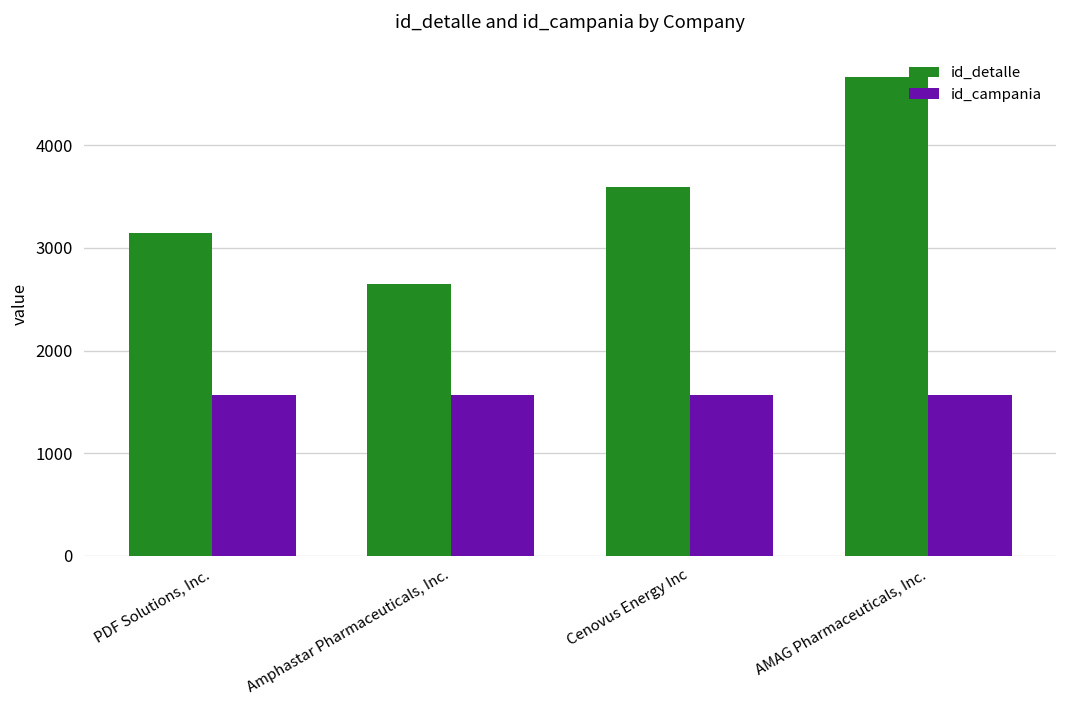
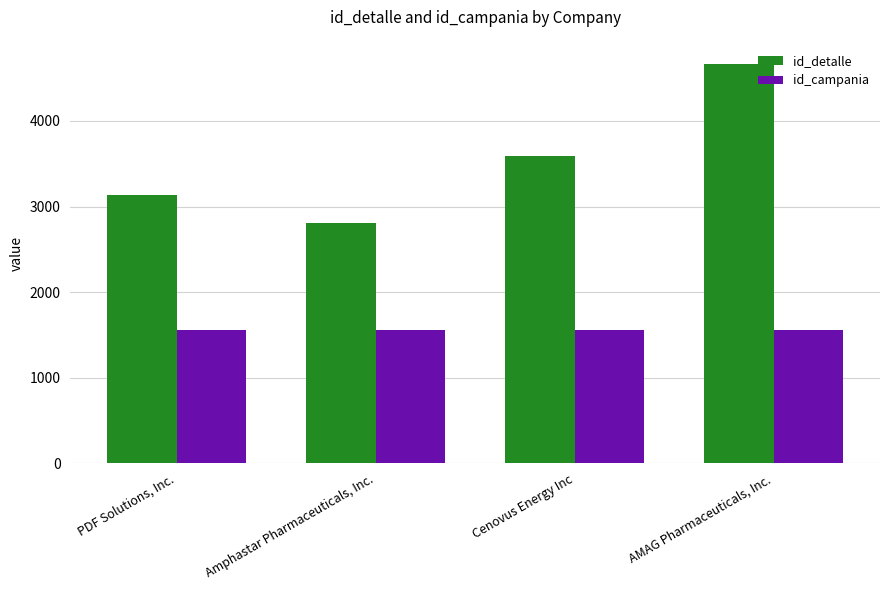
id_detalle, Amphastar Pharmaceuticals, Inc.: 2600 -> 2800
